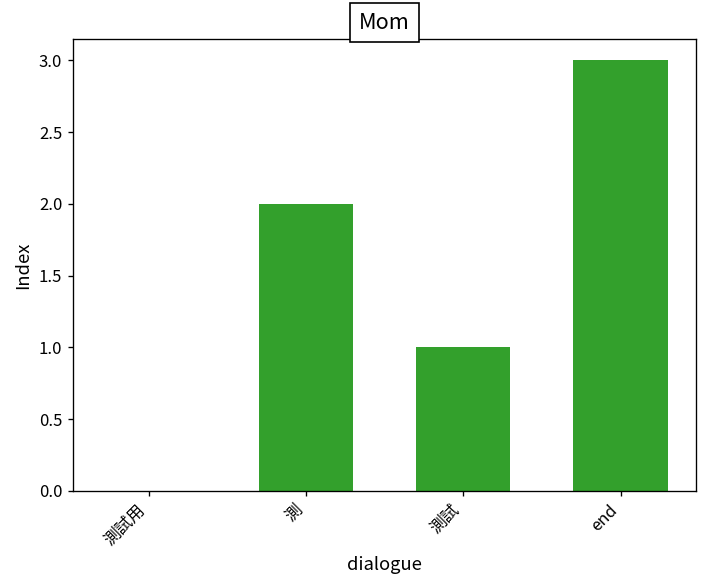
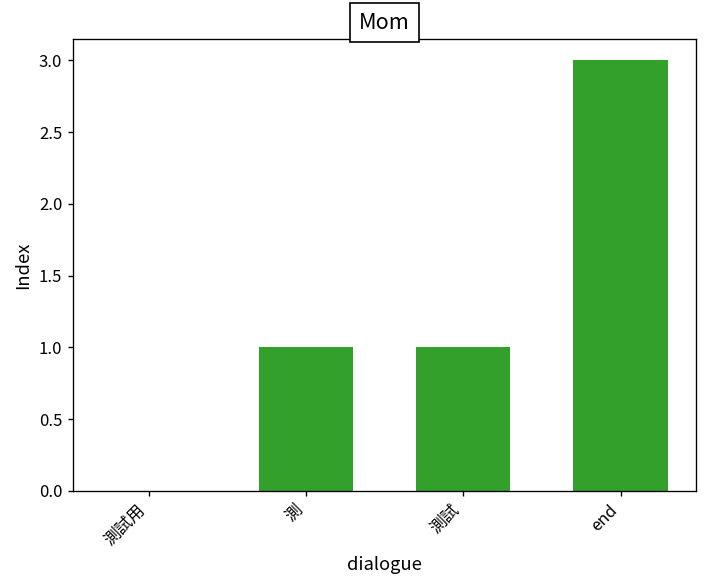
測: 2 -> 1
